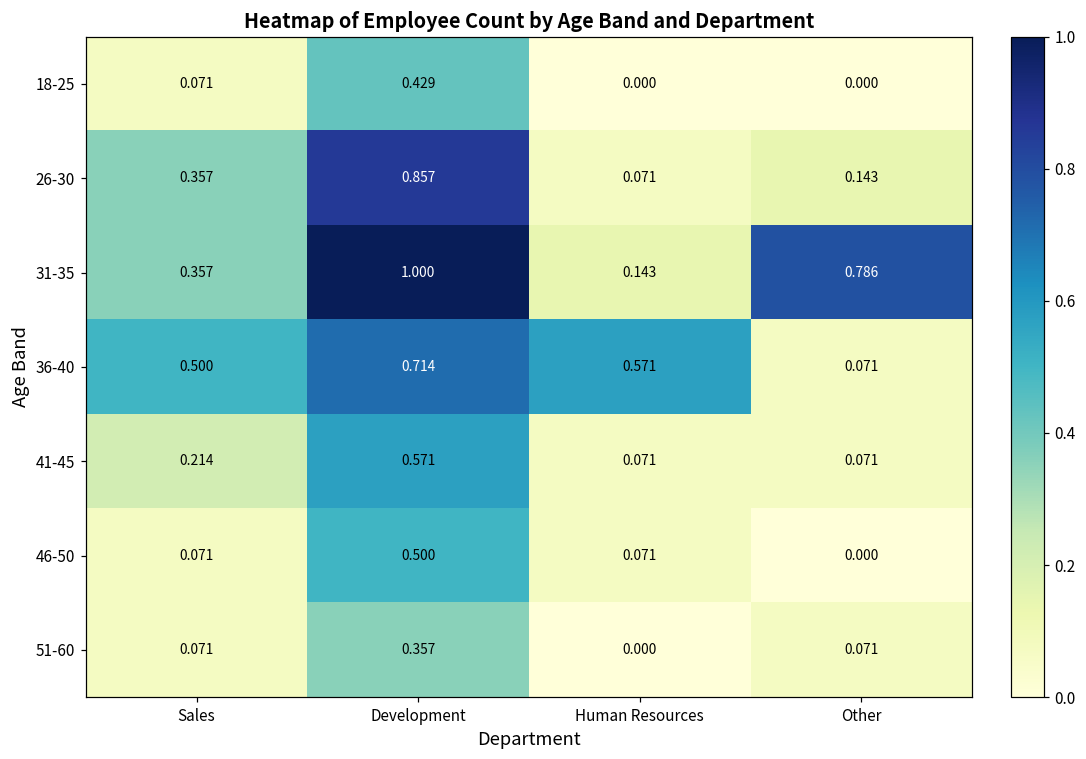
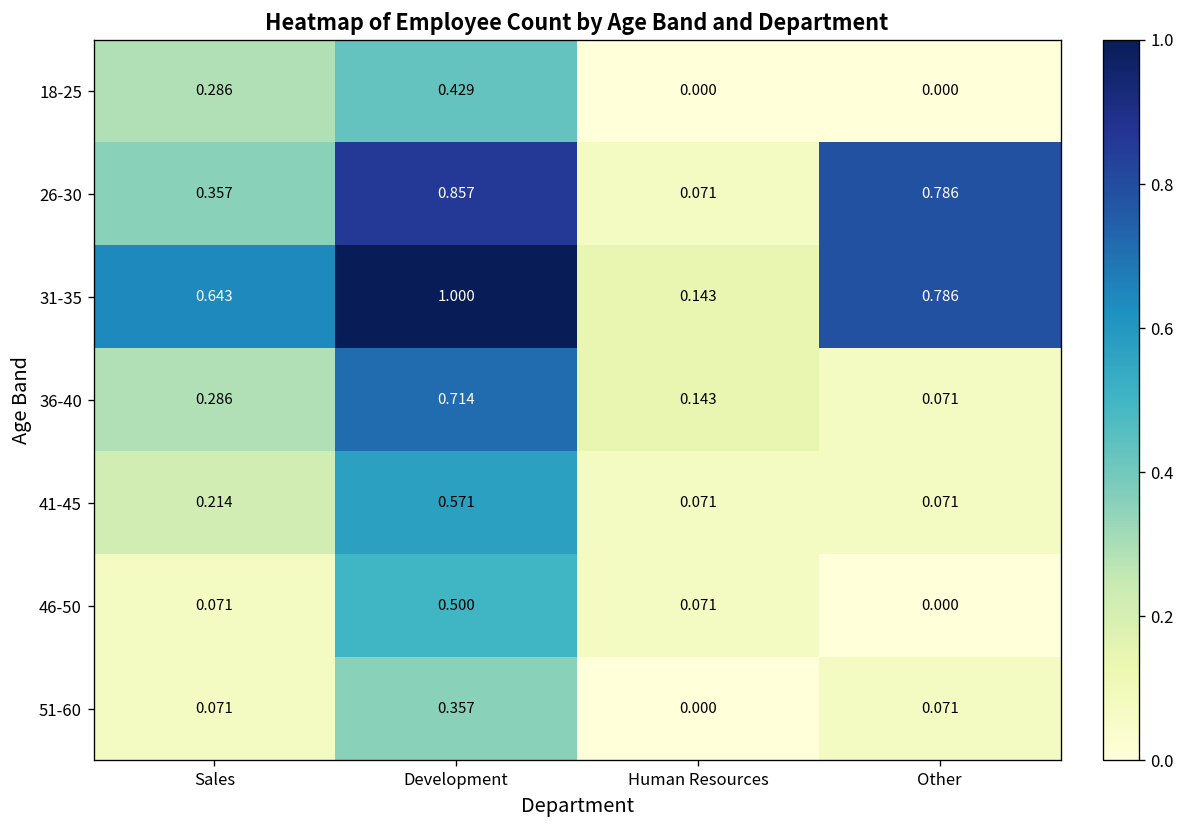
18-25, Sales: 0.071 -> 0.286
26-30, Other: 0.143 -> 0.786
31-35, Sales: 0.357 -> 0.643
36-40, Sales: 0.500 -> 0.286
36-40, Human Resources: 0.571 -> 0.143
